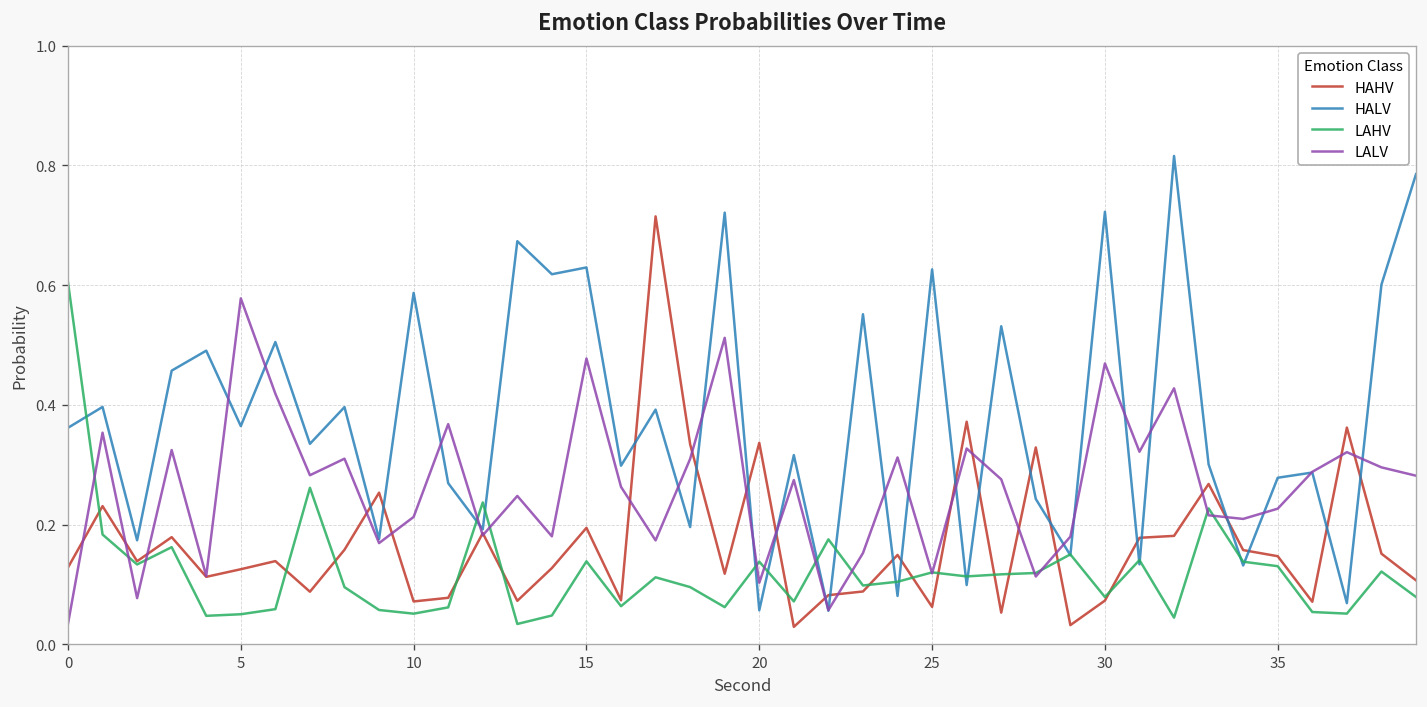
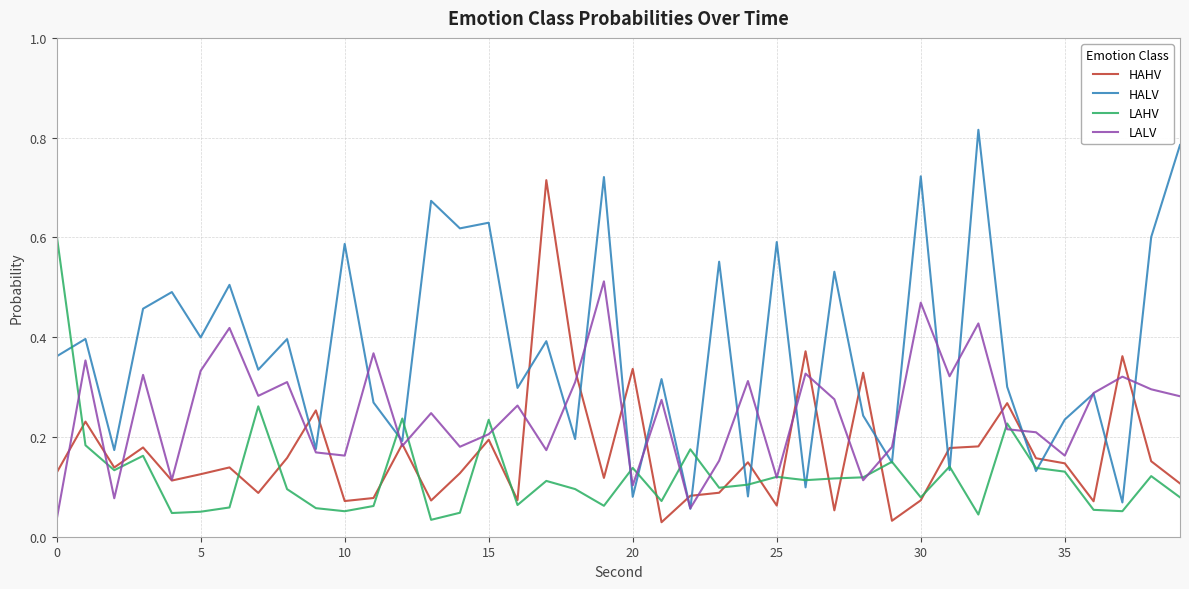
HALV, 5: 0.36 -> 0.40
LALV, 5: 0.58 -> 0.33
LALV, 10: 0.21 -> 0.16
LAHV, 15: 0.14 -> 0.23
LALV, 15: 0.48 -> 0.21
HALV, 20: 0.06 -> 0.08
HALV, 25: 0.63 -> 0.59
HALV, 35: 0.28 -> 0.23
LALV, 35: 0.23 -> 0.16
